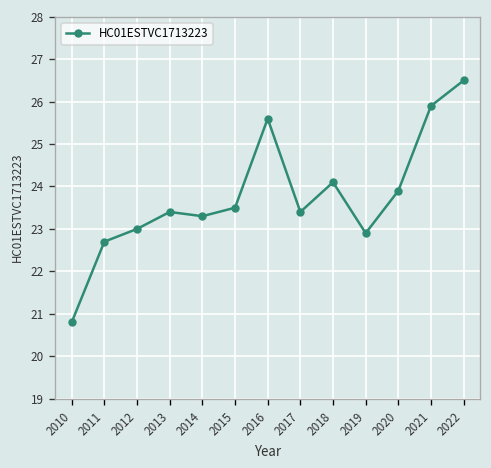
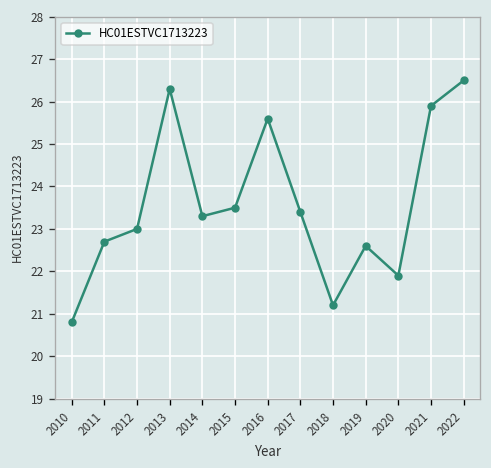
2013: 23.4 -> 26.3
2018: 24.1 -> 21.2
2019: 22.9 -> 22.6
2020: 23.9 -> 21.9
